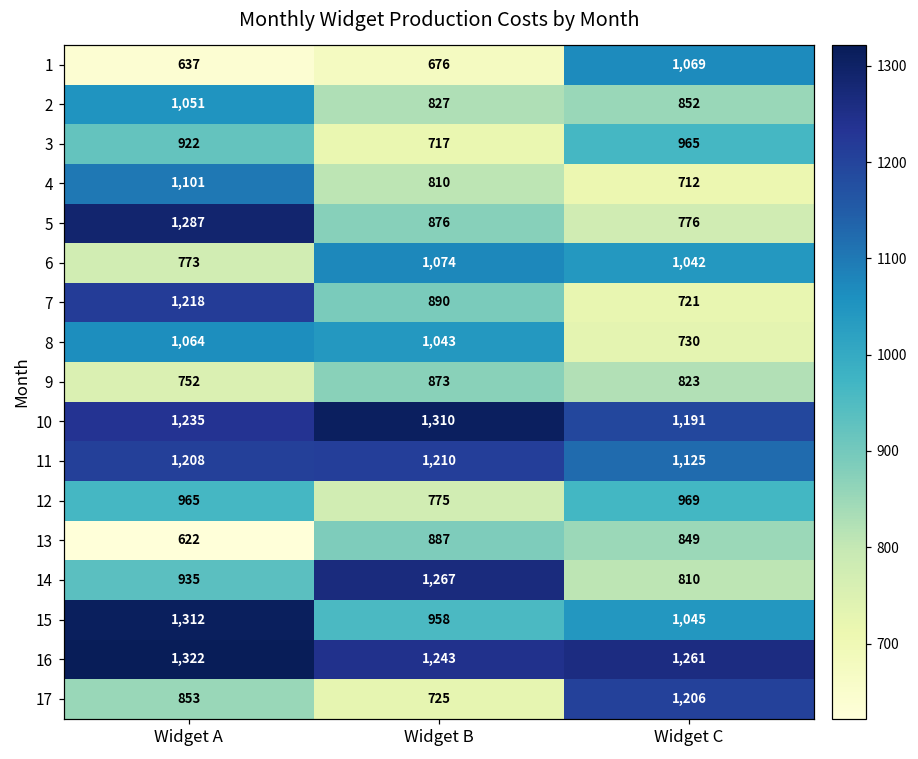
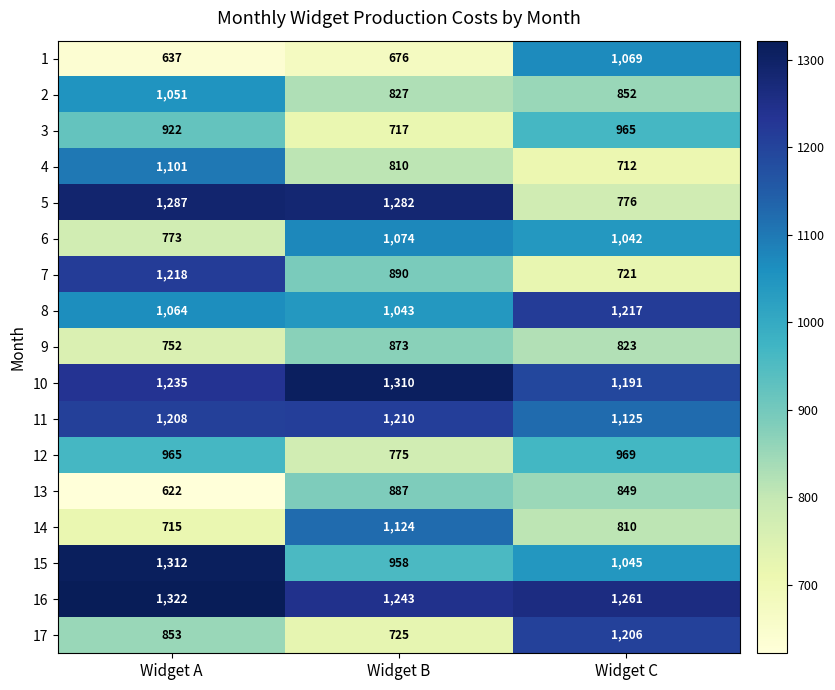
5, Widget B: 876 -> 1,282
8, Widget C: 730 -> 1,217
14, Widget A: 935 -> 715
14, Widget B: 1,267 -> 1,124
